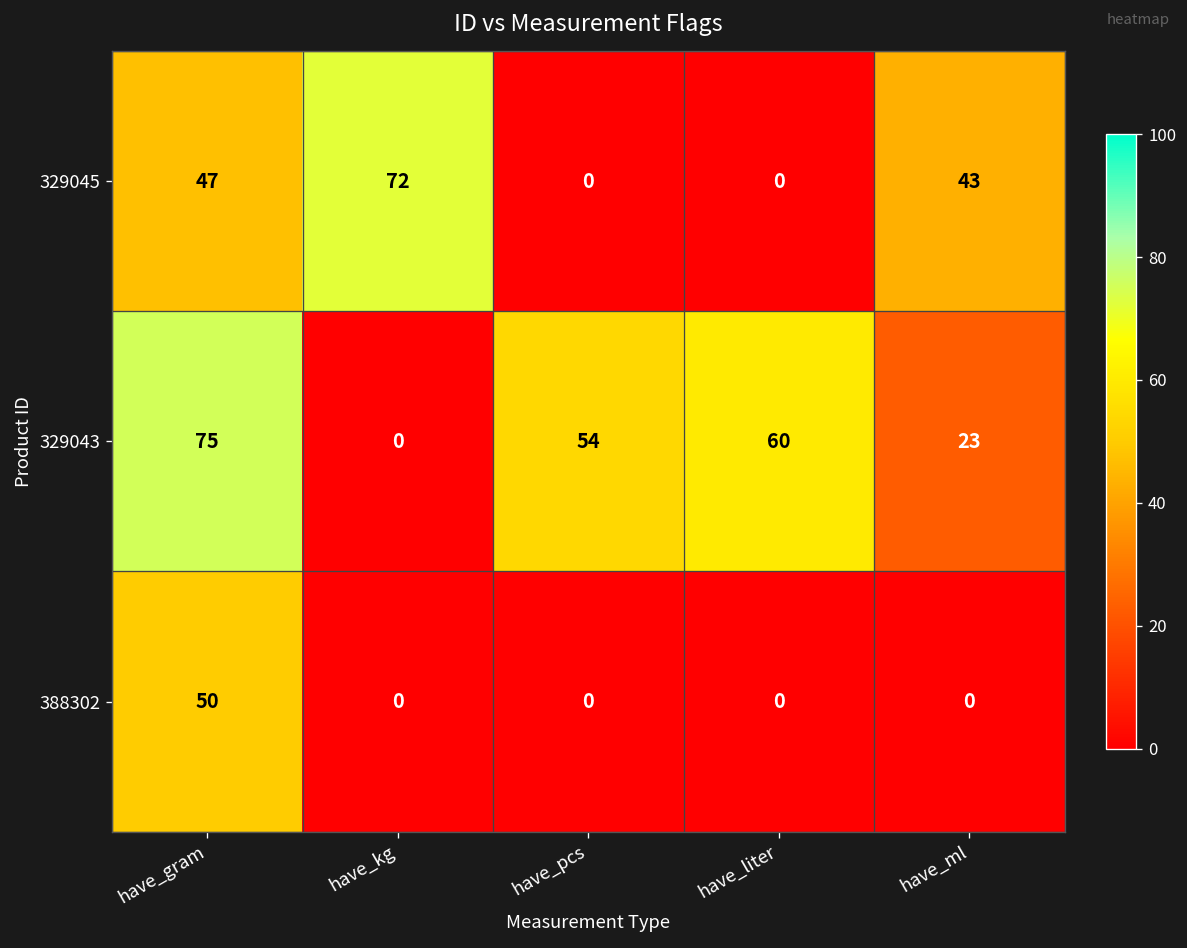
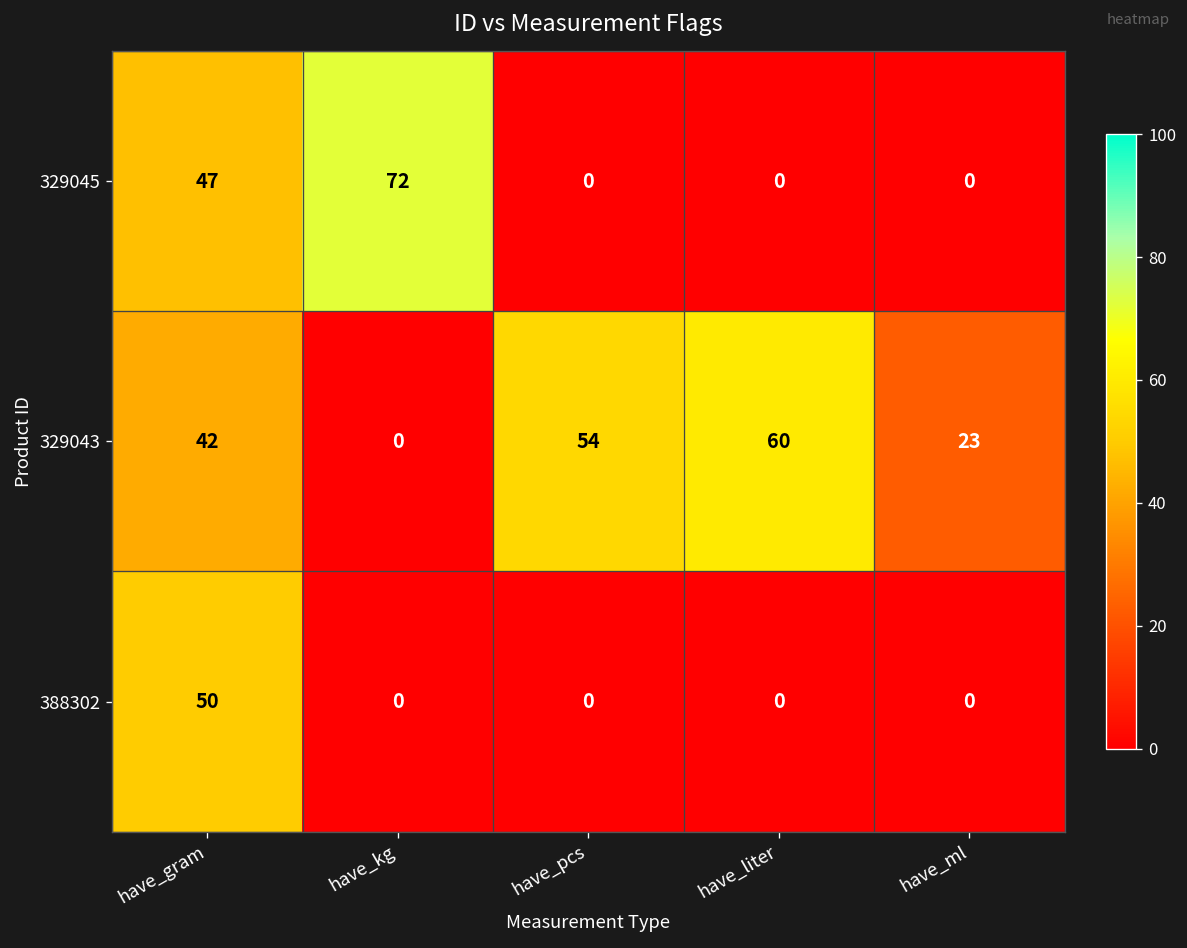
329045, have_ml: 43 -> 0
329043, have_gram: 75 -> 42
